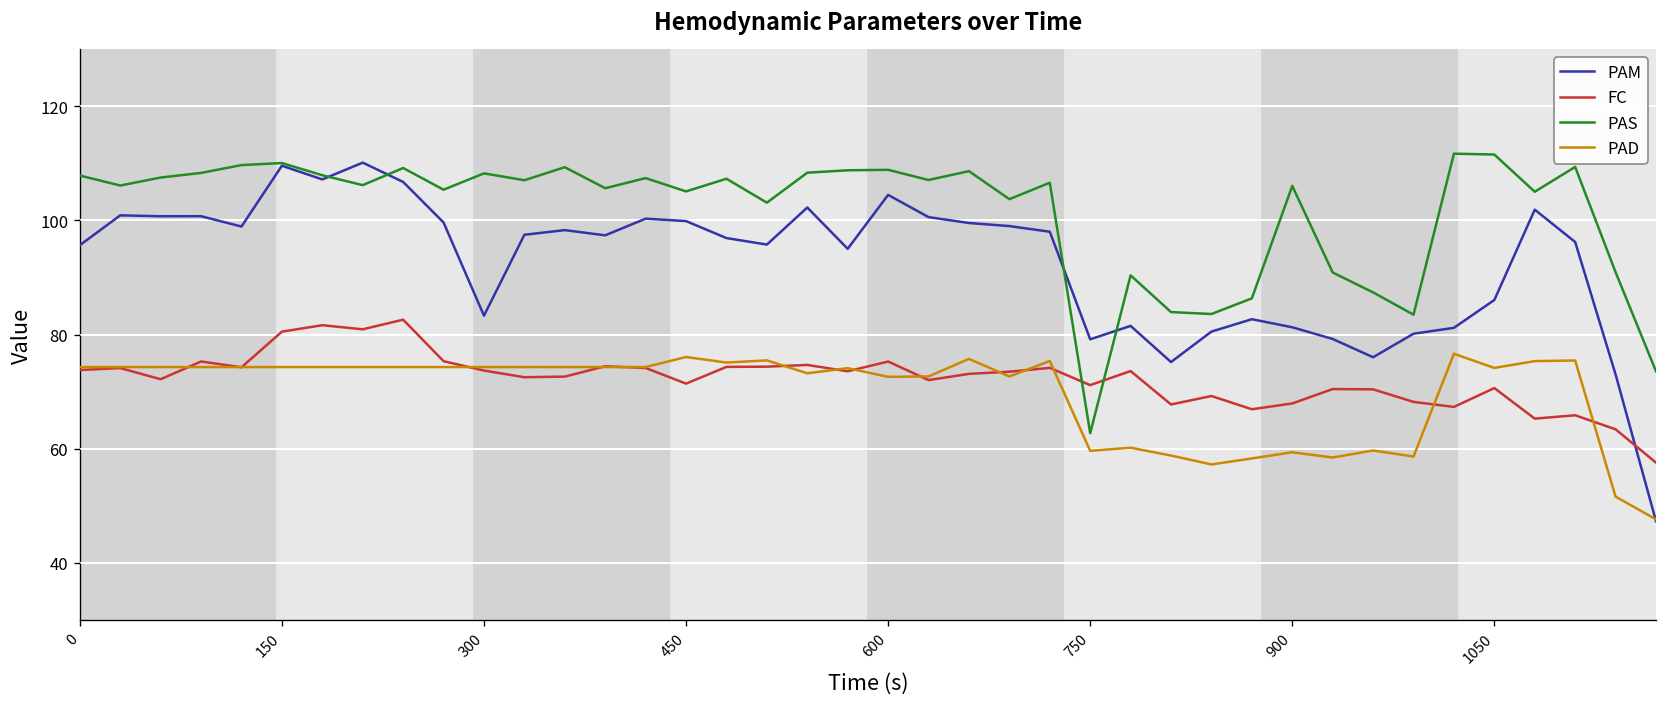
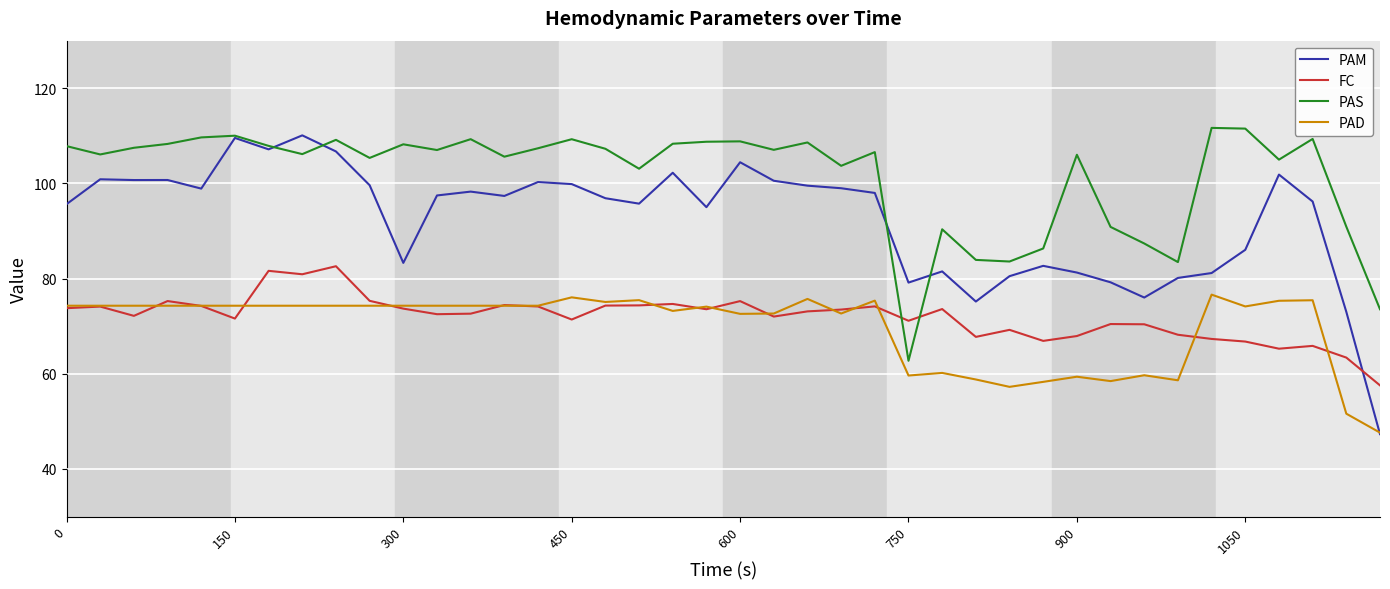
FC, 150: 81 -> 72
PAS, 450: 105 -> 109
FC, 1050: 71 -> 67
